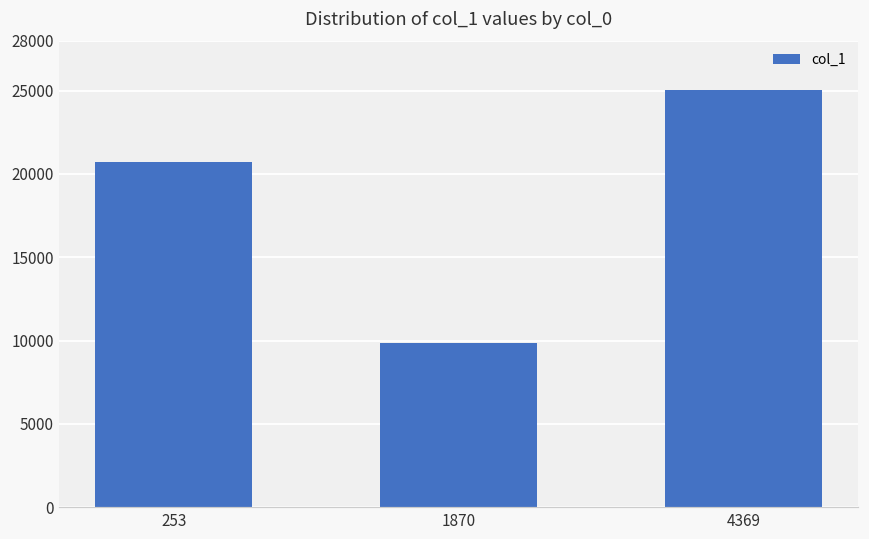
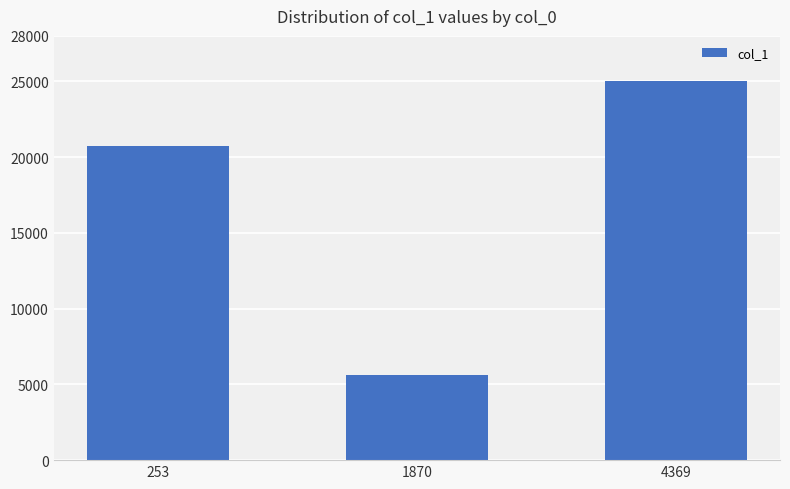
1870: 9800 -> 5600
